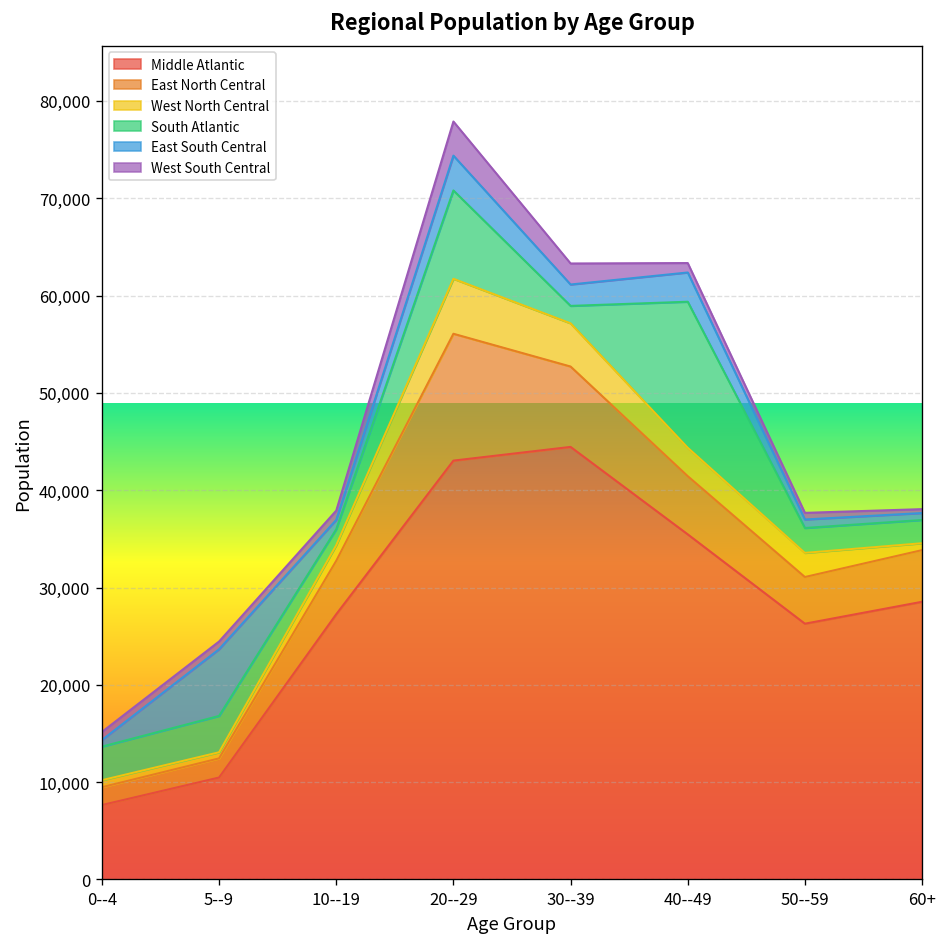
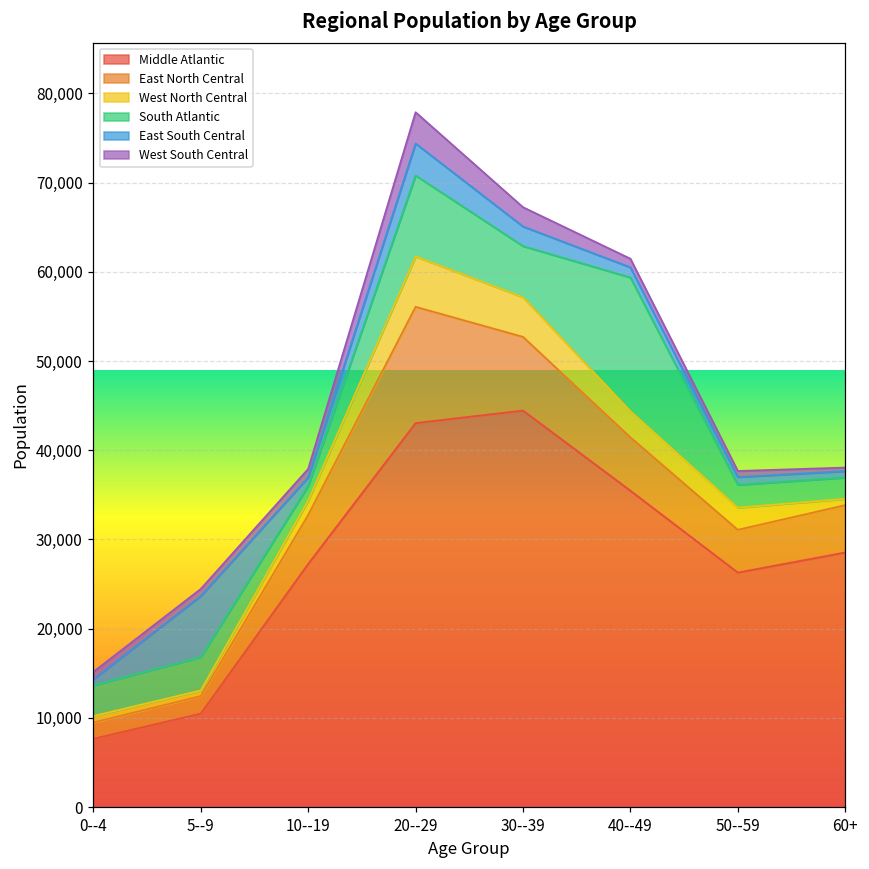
South Atlantic, 30--39: 2,000 -> 6,000
East South Central, 40--49: 3,000 -> 1,000
